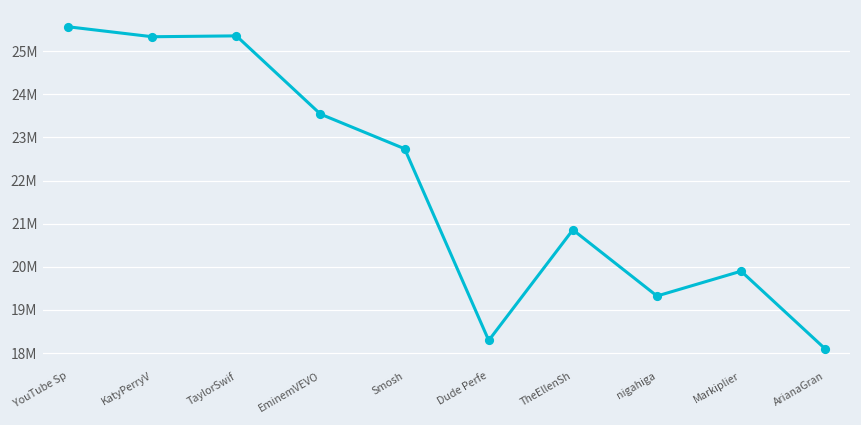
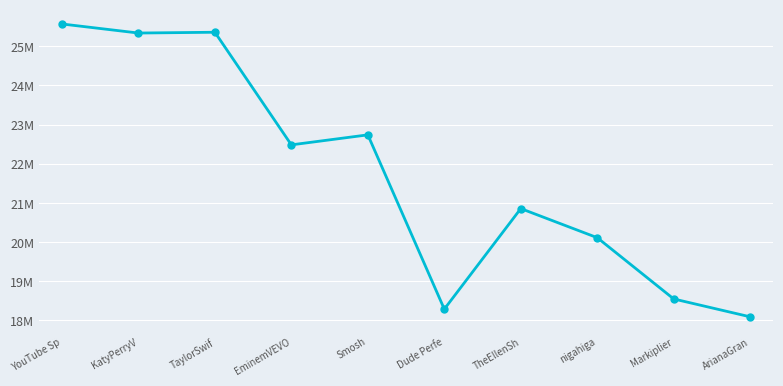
EminemVEVO: 23500000 -> 22500000
nigahiga: 19300000 -> 20100000
Markiplier: 19900000 -> 18500000
